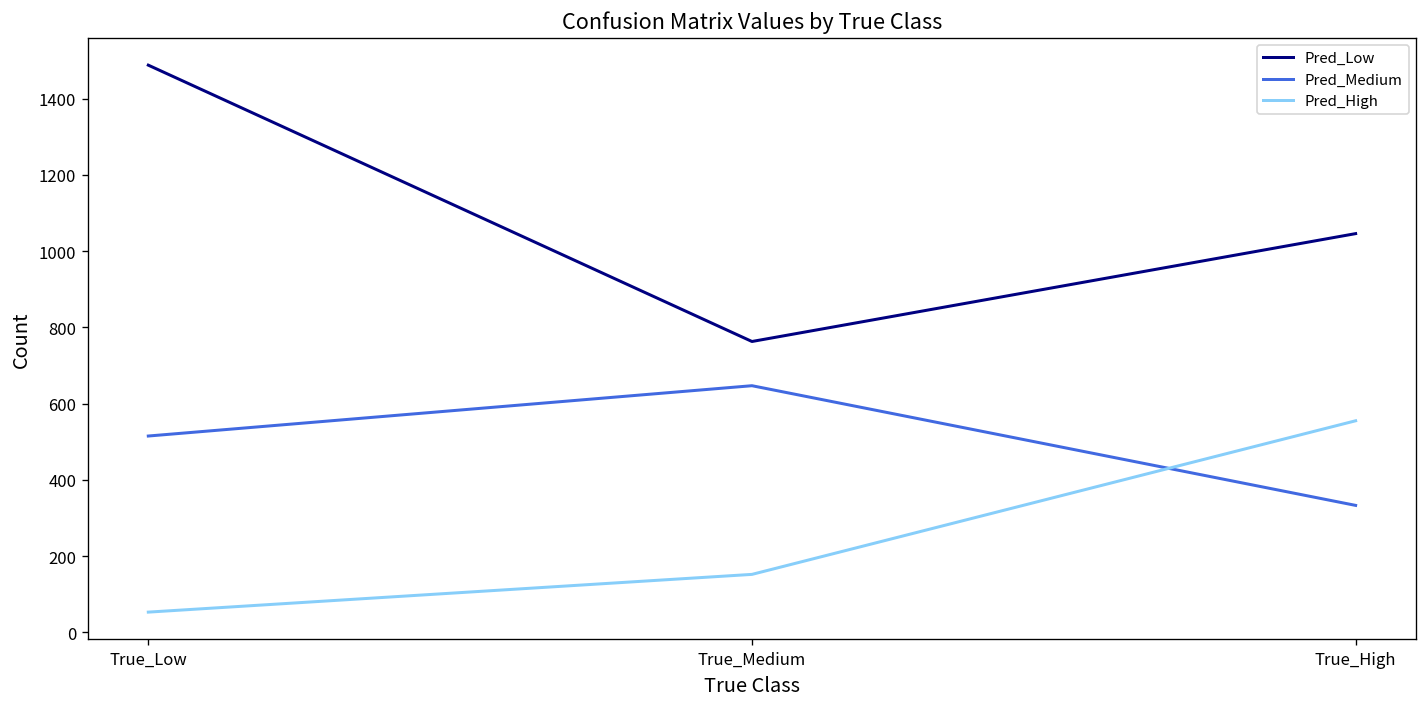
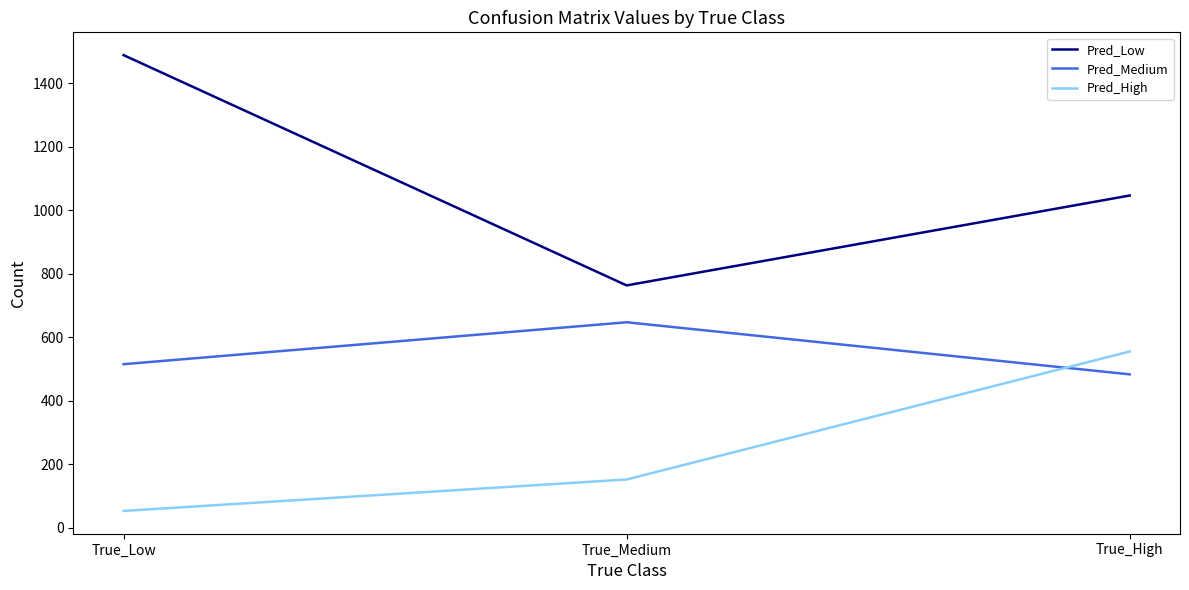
Pred_Medium, True_High: 330 -> 480
